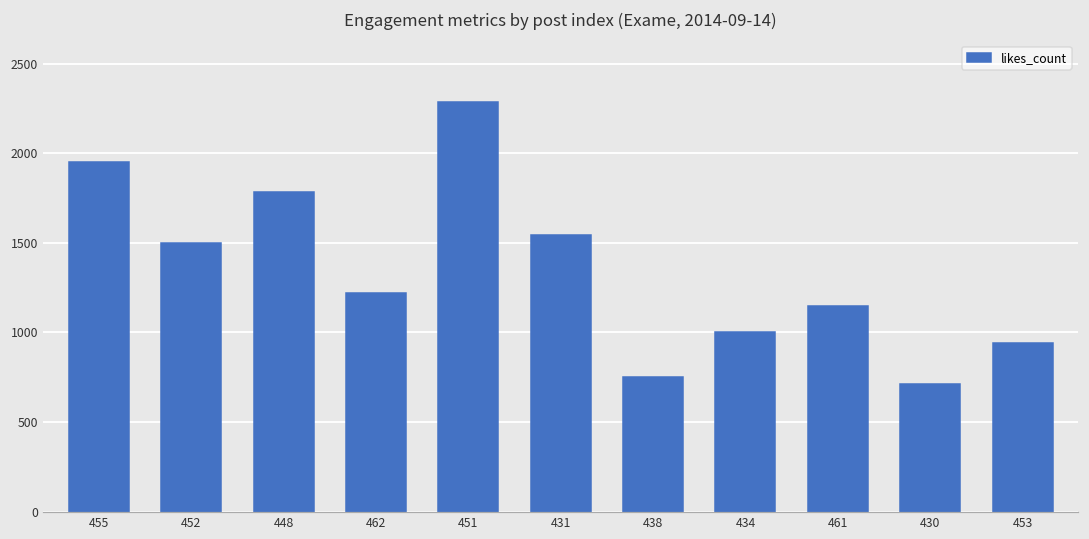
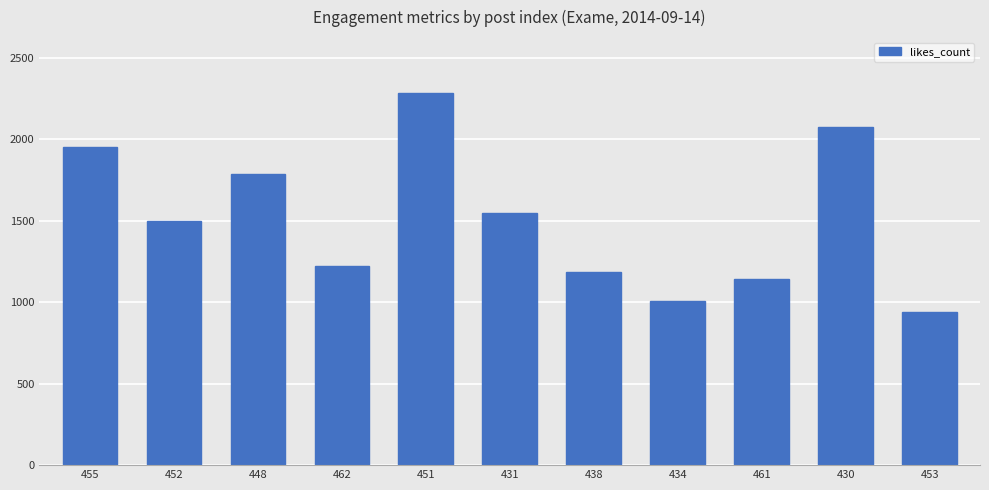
438: 750 -> 1190
430: 710 -> 2080
